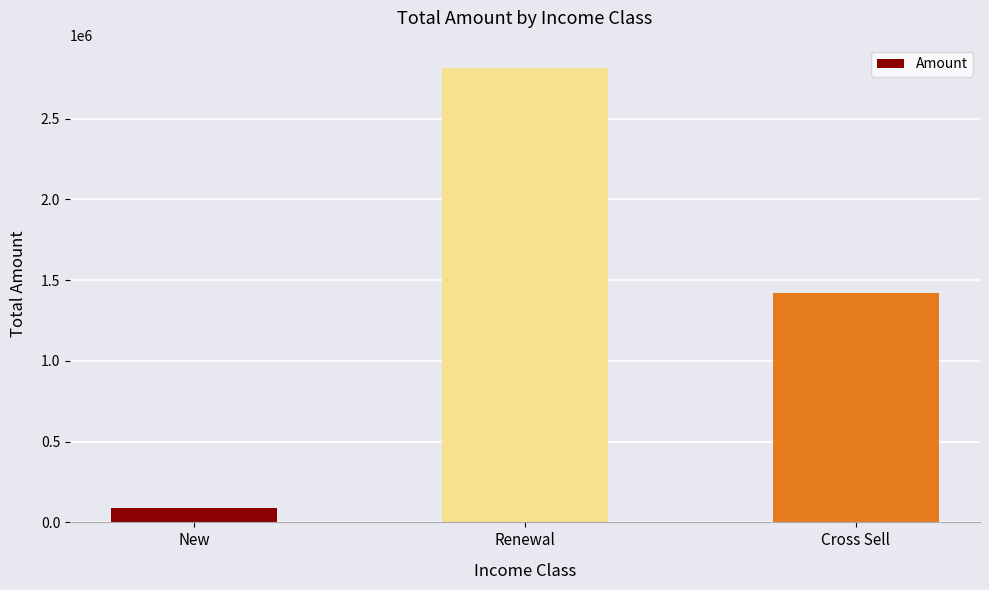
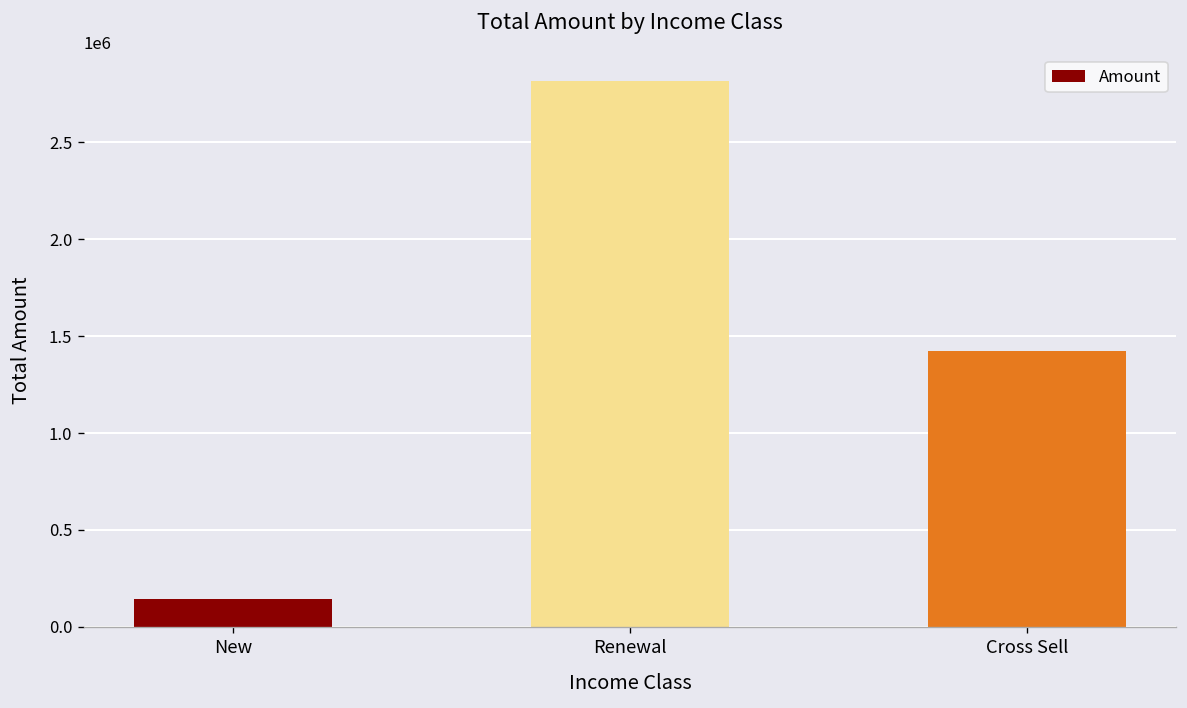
New: 90000 -> 140000
